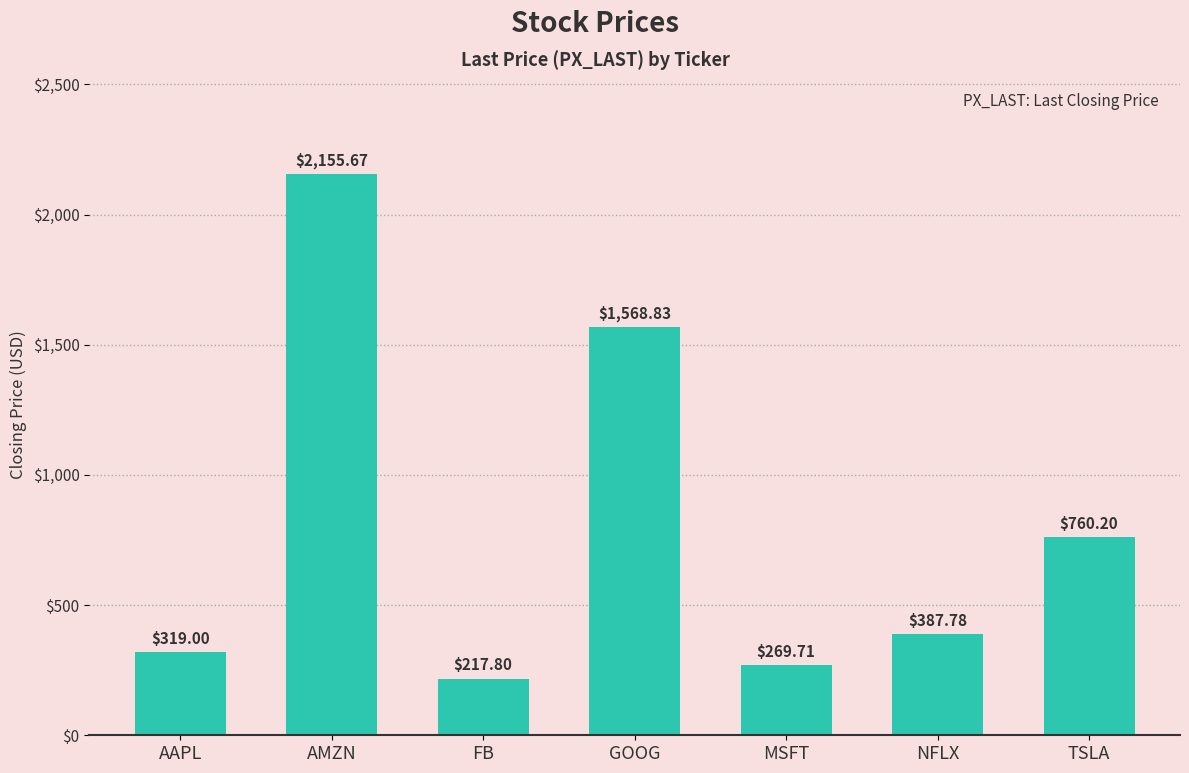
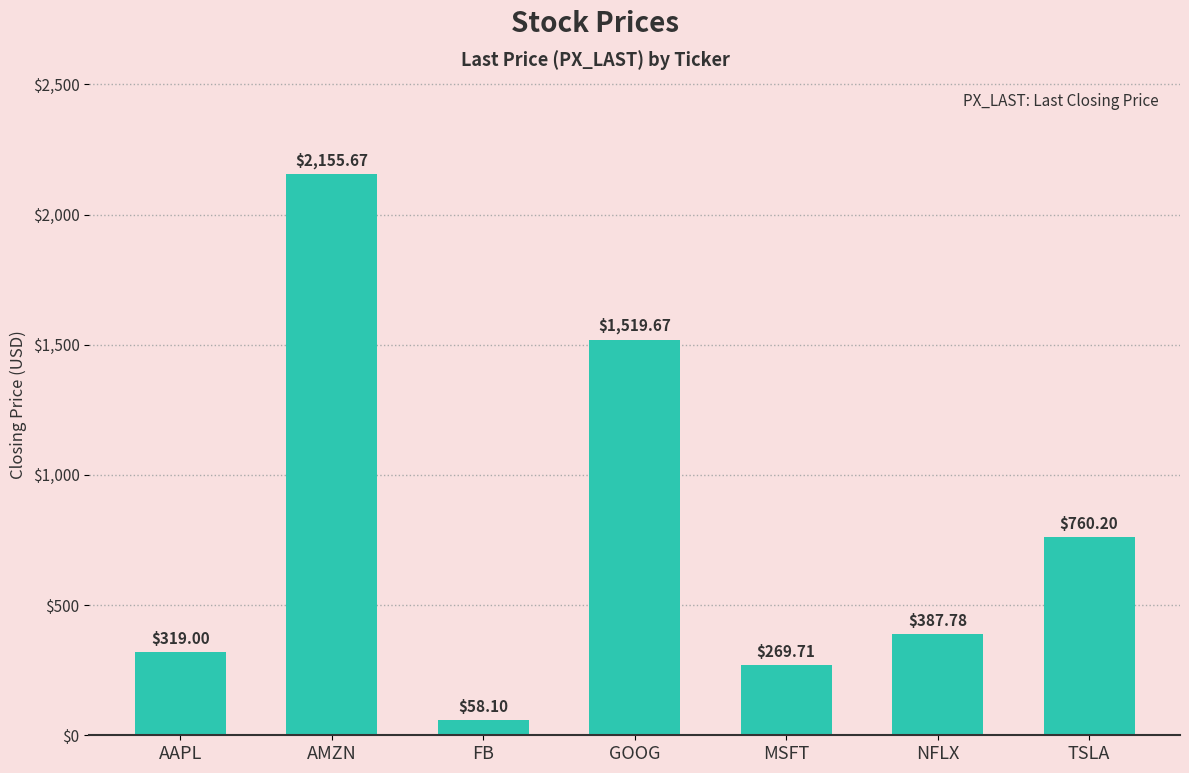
FB: $217.80 -> $58.10
GOOG: $1,568.83 -> $1,519.67
